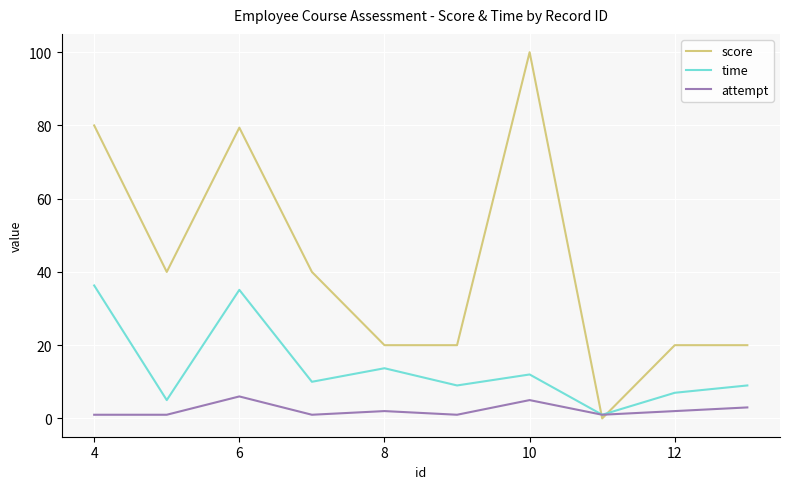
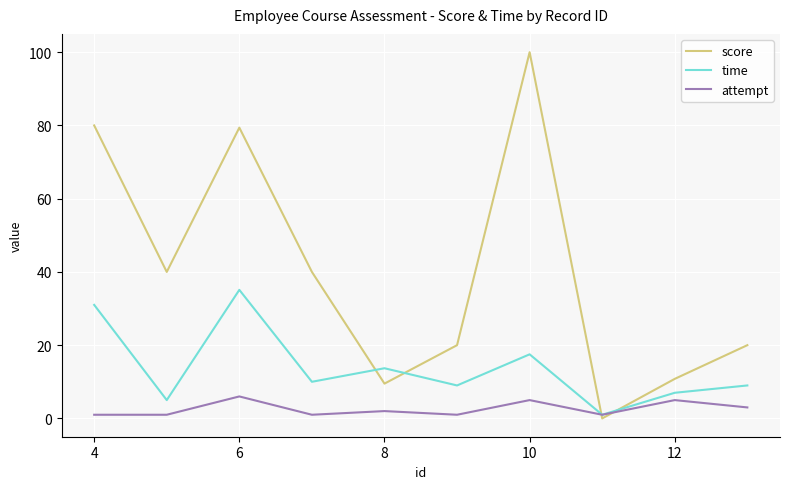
time, 4: 36 -> 31
score, 8: 20 -> 10
time, 10: 12 -> 18
score, 12: 20 -> 11
attempt, 12: 2 -> 5
